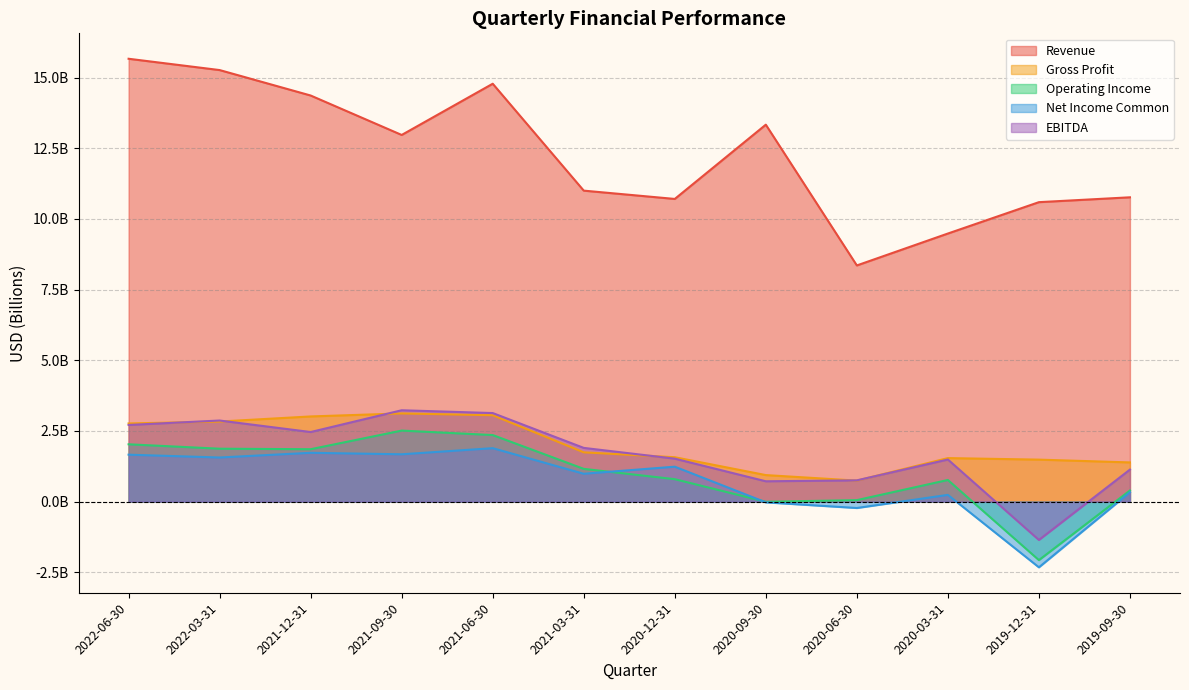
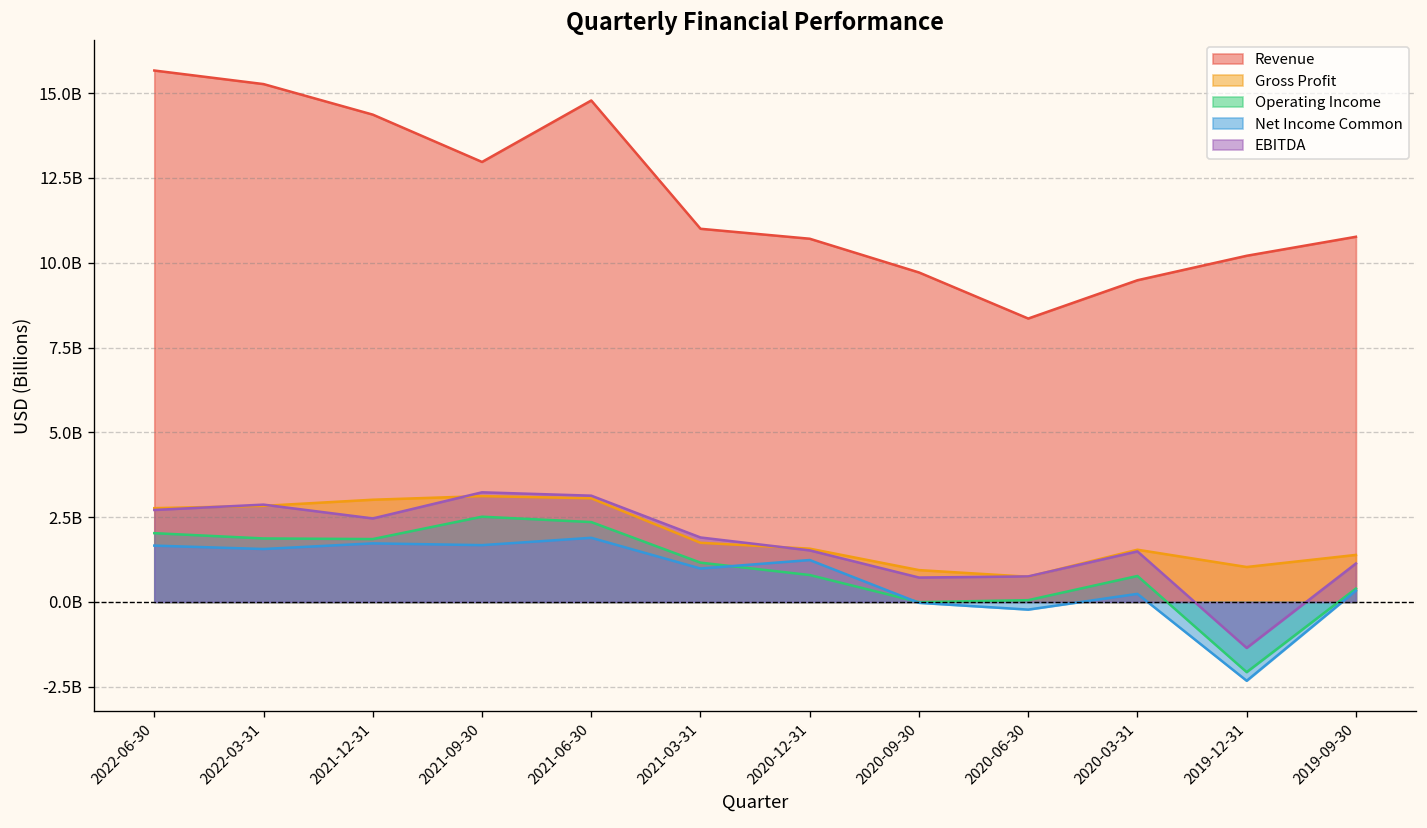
Revenue, 2020-09-30: 13300000000 -> 9700000000
Revenue, 2019-12-31: 10600000000 -> 10200000000
Gross Profit, 2019-12-31: 1500000000 -> 1000000000
